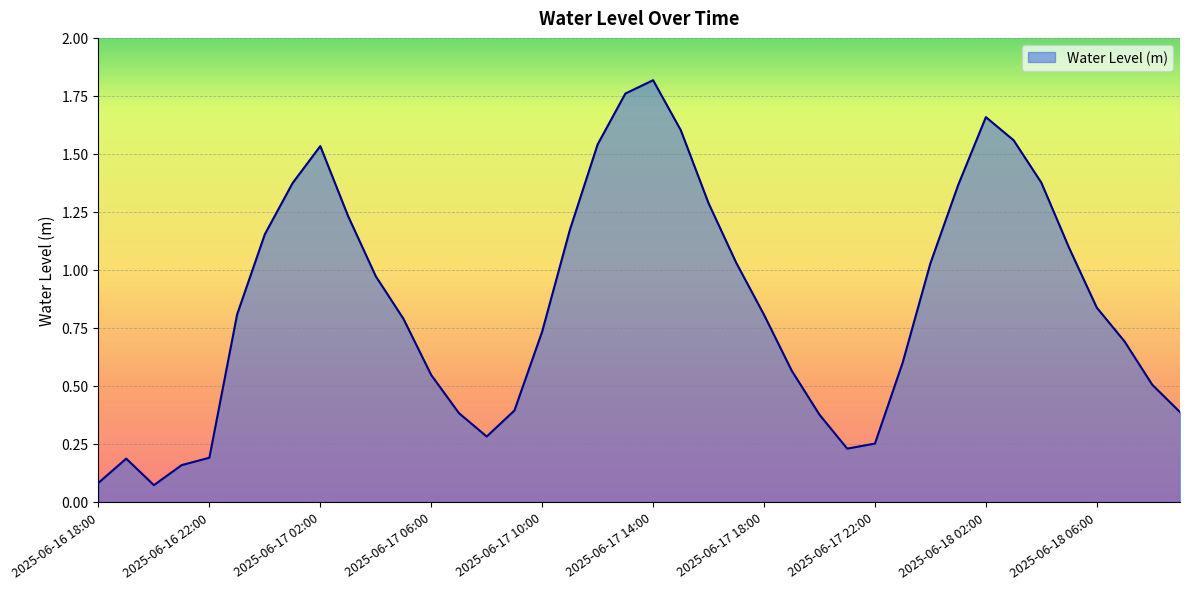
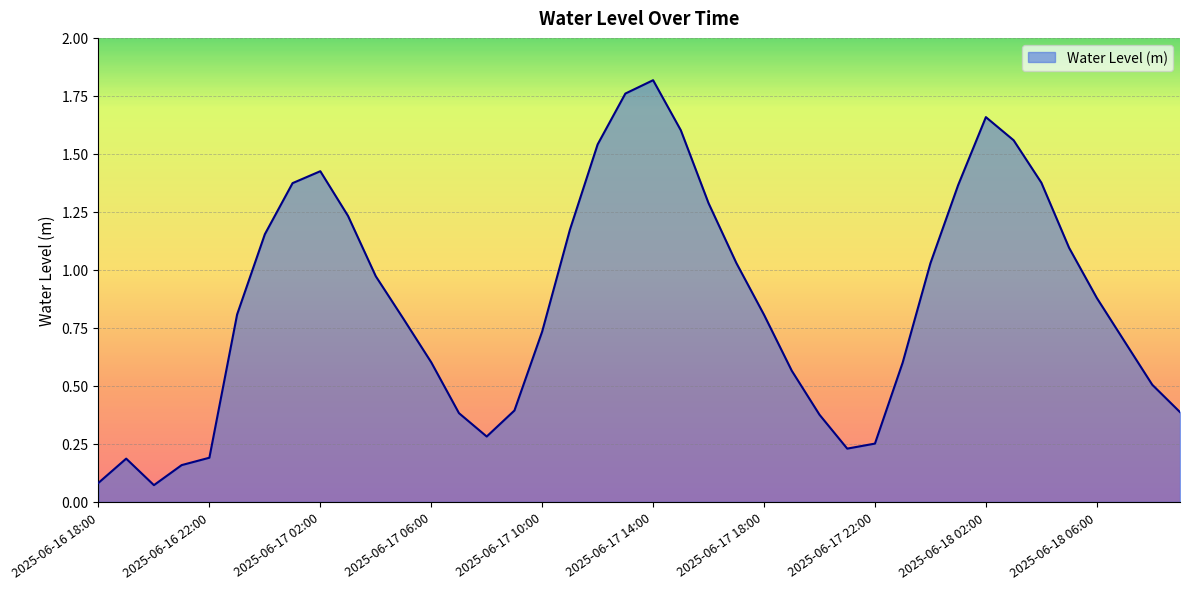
2025-06-17 02:00: 1.53 -> 1.43
2025-06-17 06:00: 0.55 -> 0.60
2025-06-18 06:00: 0.84 -> 0.88
